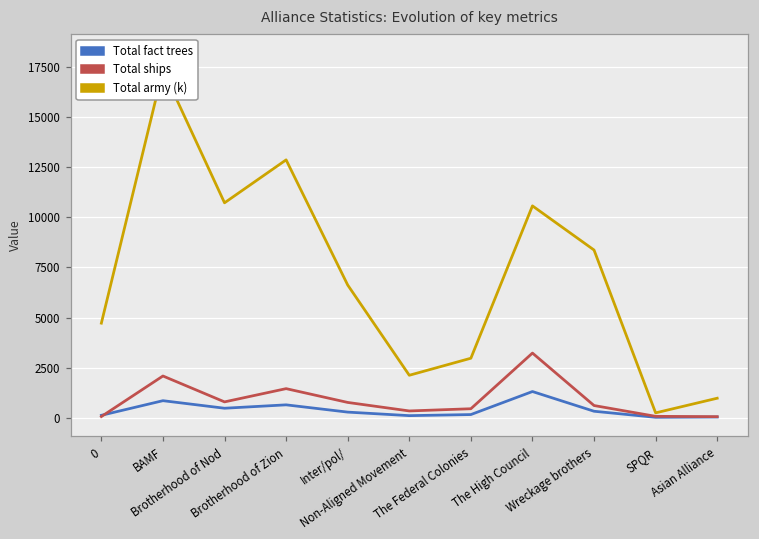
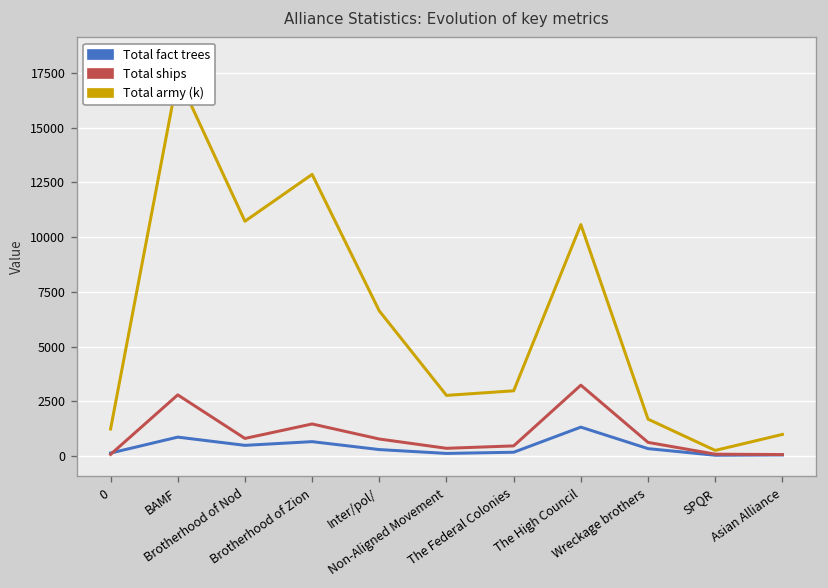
Total army (k), 0: 4700 -> 1200
Total ships, BAMF: 2100 -> 2800
Total army (k), Non-Aligned Movement: 2100 -> 2800
Total army (k), Wreckage brothers: 8400 -> 1700
